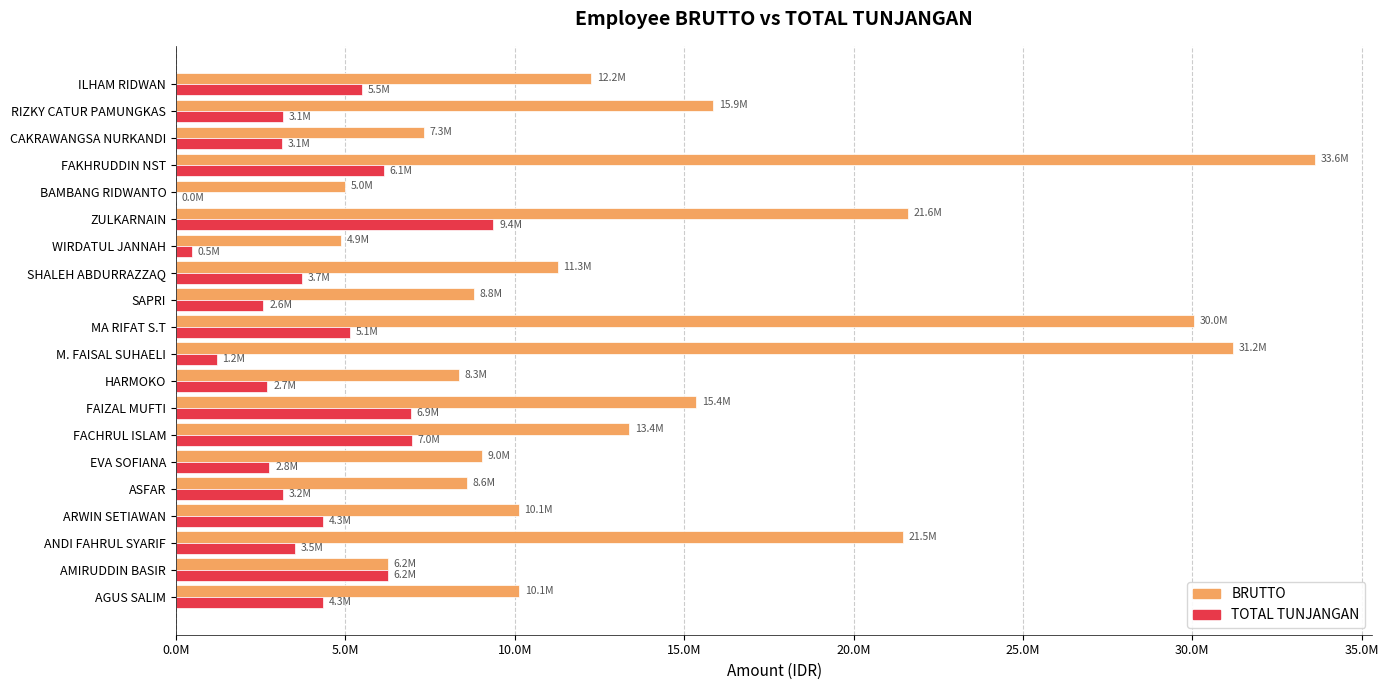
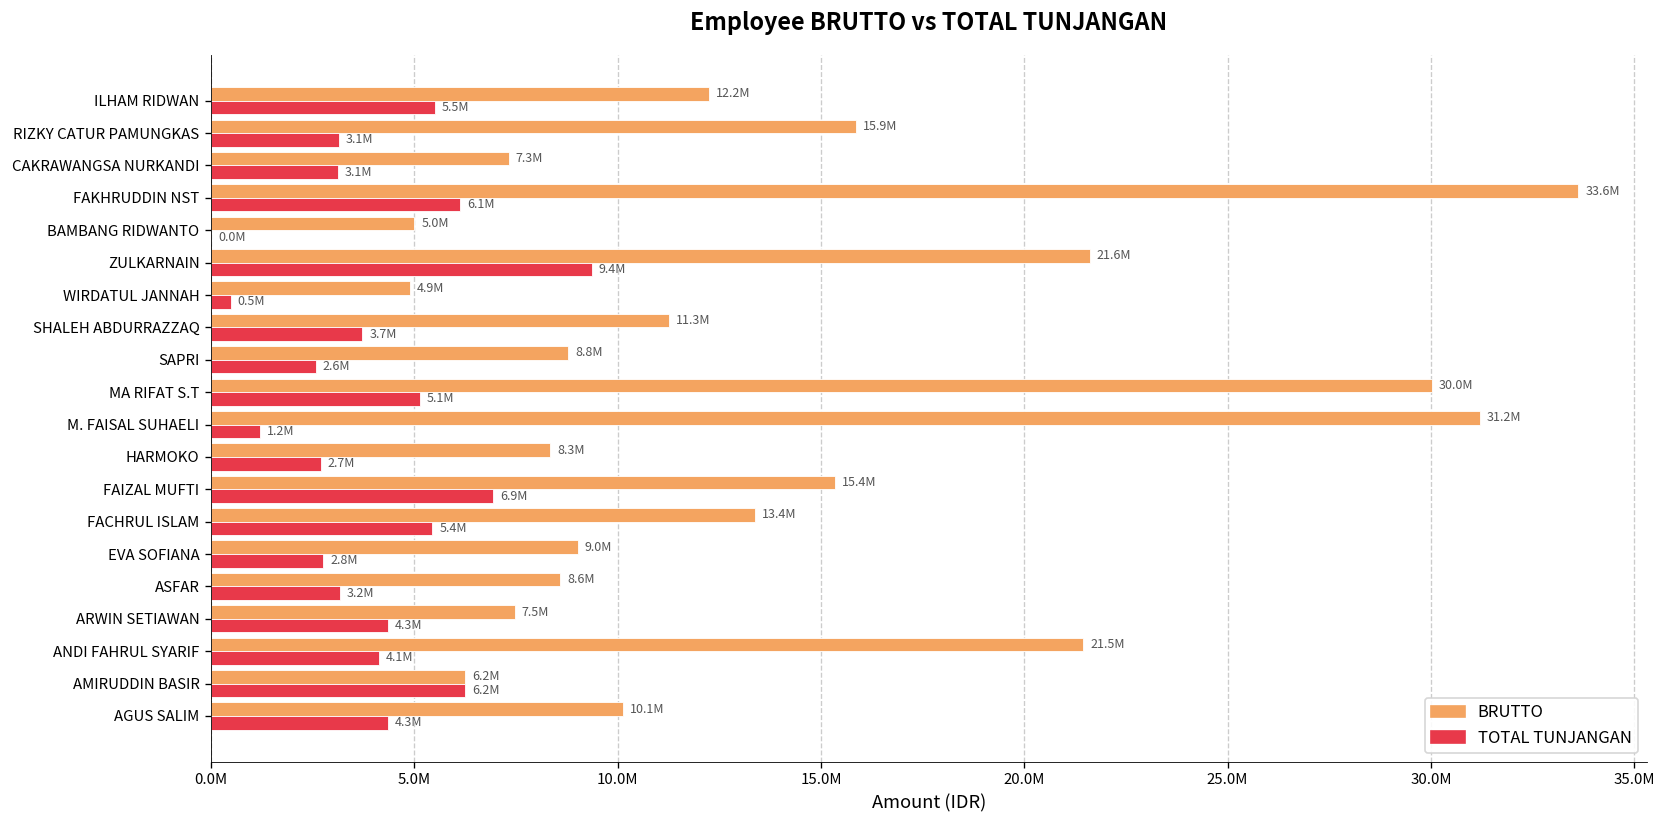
TOTAL TUNJANGAN, FACHRUL ISLAM: 7.0M -> 5.4M
BRUTTO, ARWIN SETIAWAN: 10.1M -> 7.5M
TOTAL TUNJANGAN, ANDI FAHRUL SYARIF: 3.5M -> 4.1M
